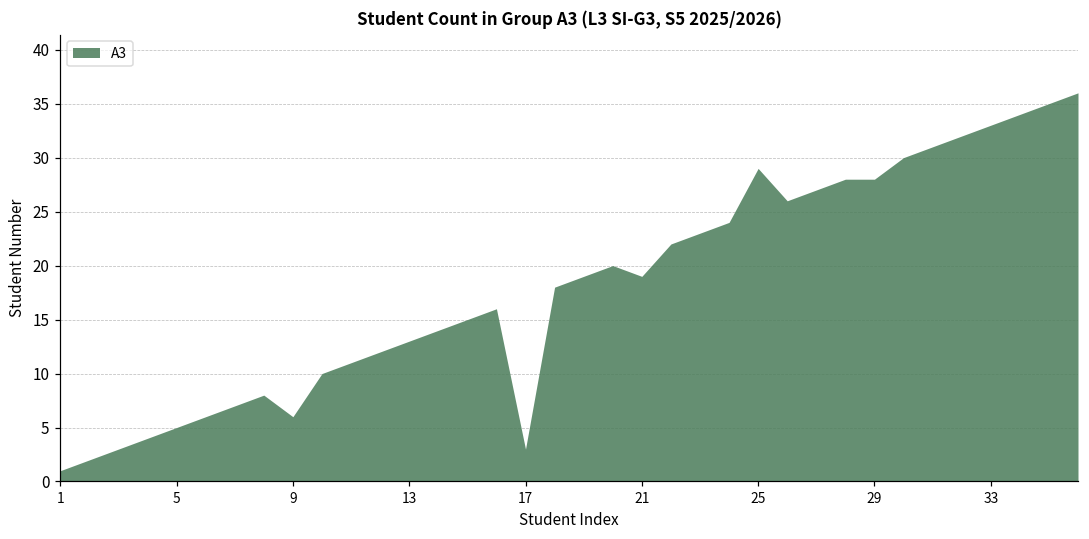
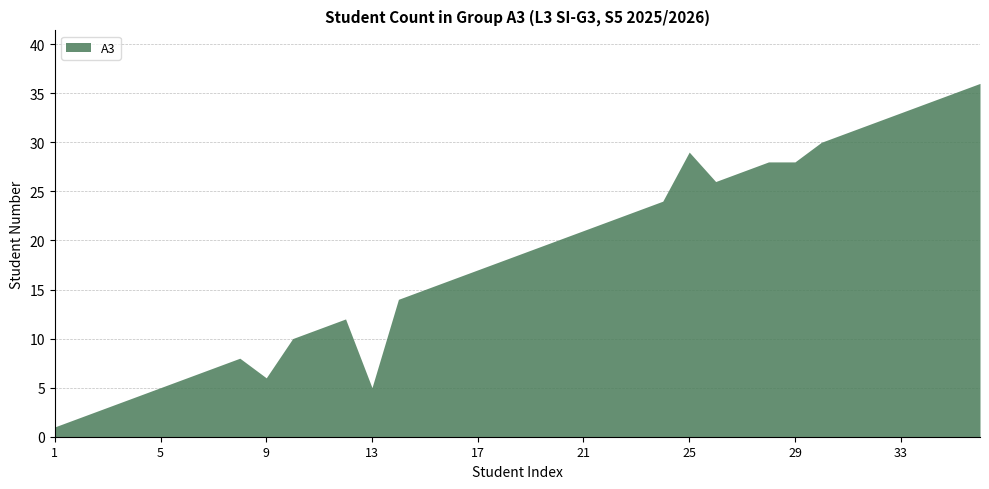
13: 13 -> 5
17: 3 -> 17
21: 19 -> 21
